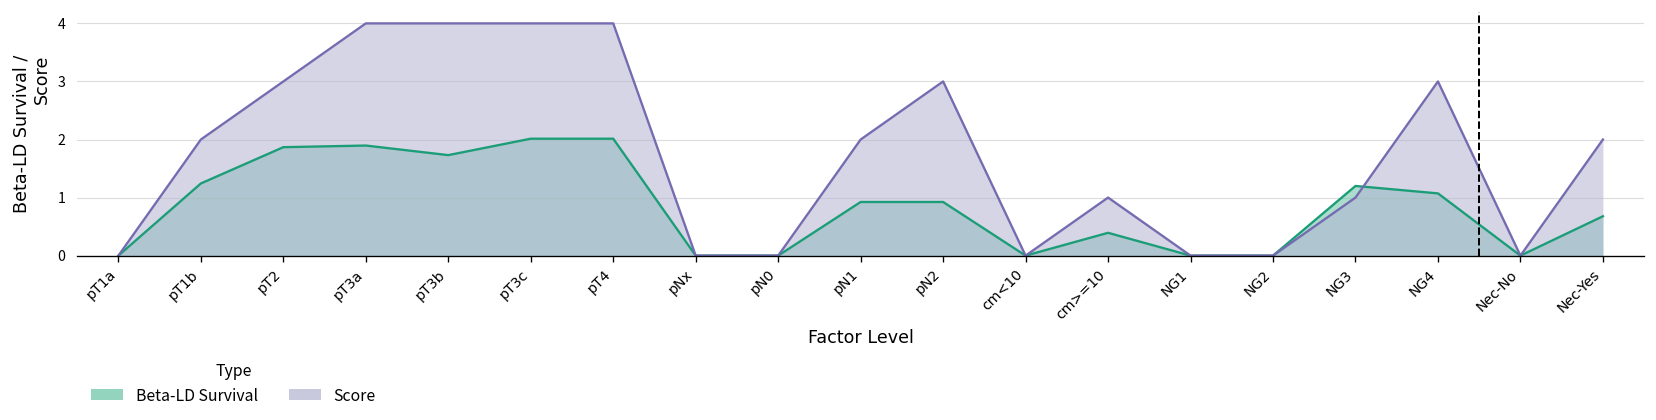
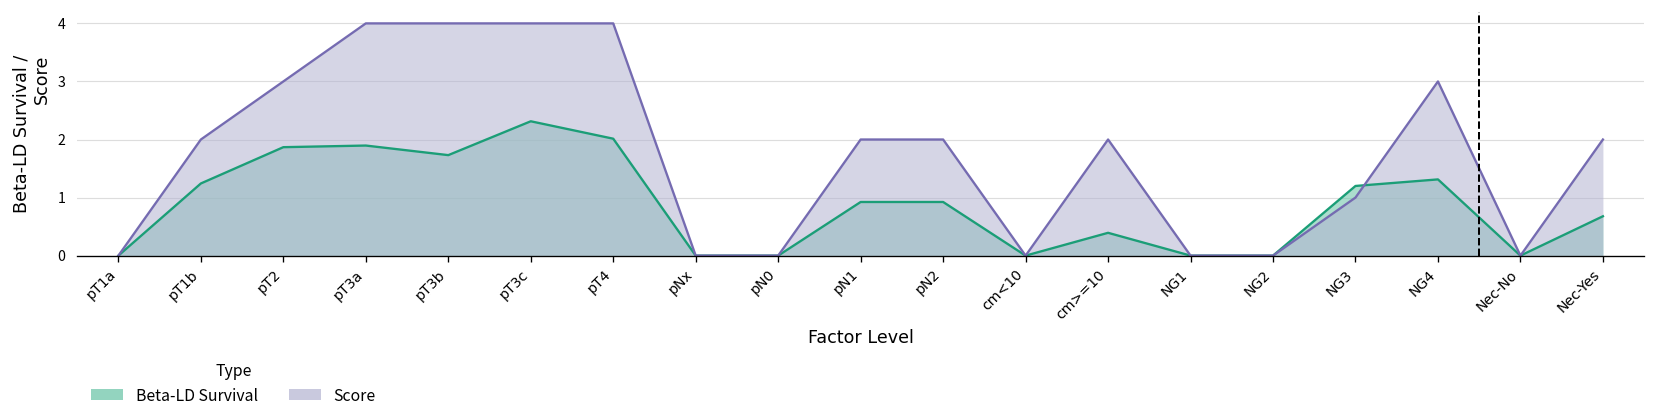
Beta-LD Survival, pT3c: 2.0 -> 2.3
Score, pN2: 3 -> 2
Score, cm>=10: 1 -> 2
Beta-LD Survival, NG4: 1.1 -> 1.3
